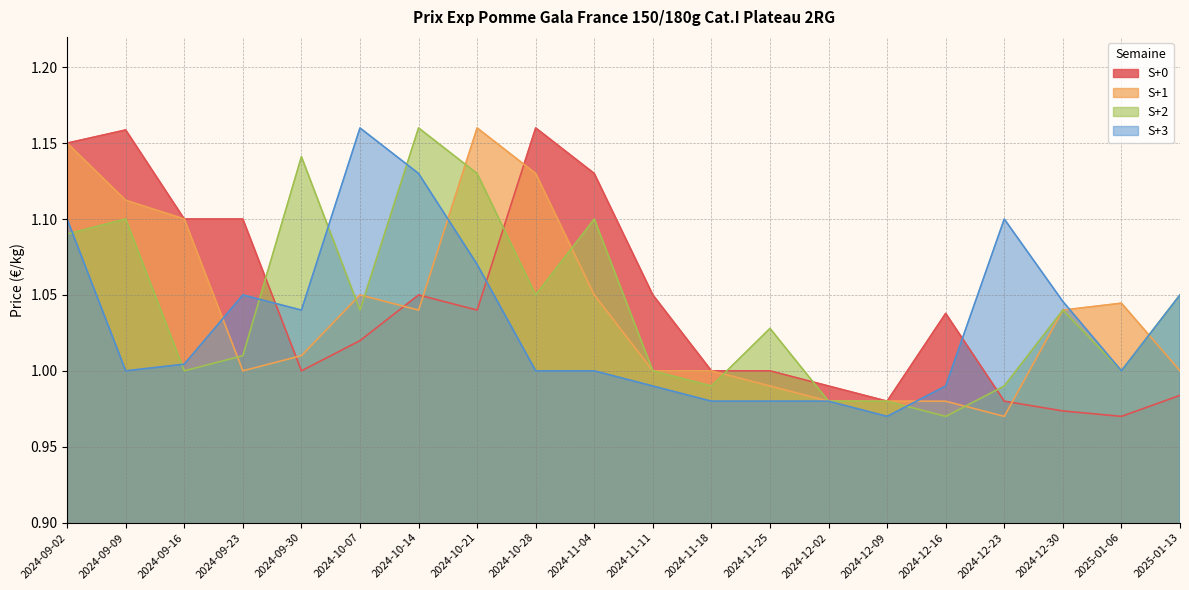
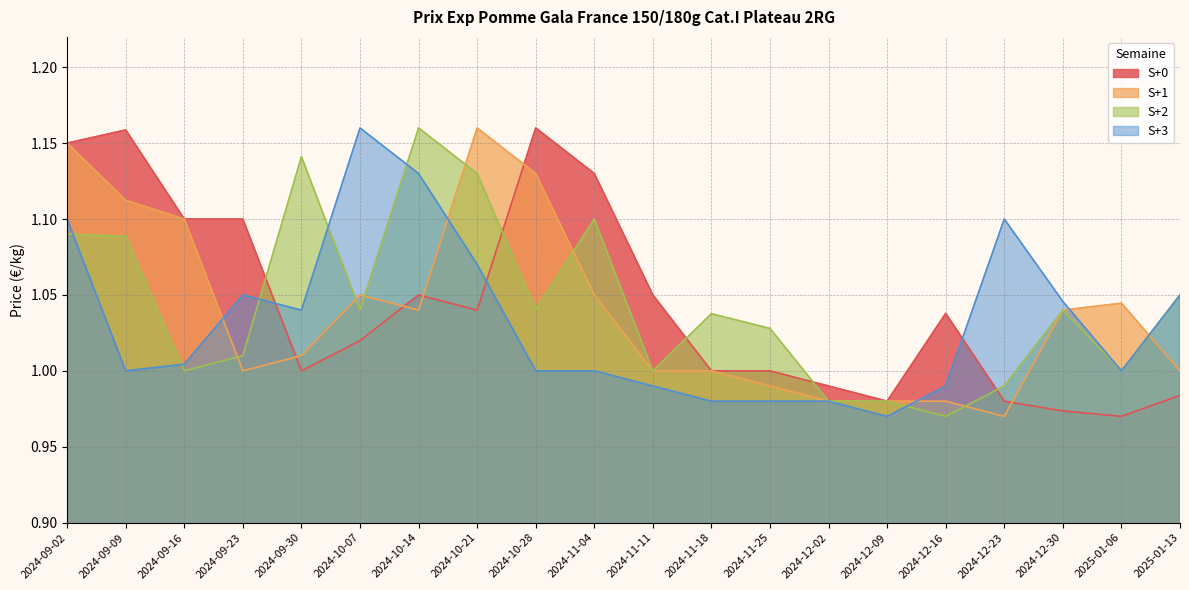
S+2, 2024-09-09: 1.100 -> 1.089
S+2, 2024-10-28: 1.050 -> 1.040
S+2, 2024-11-18: 0.990 -> 1.038
